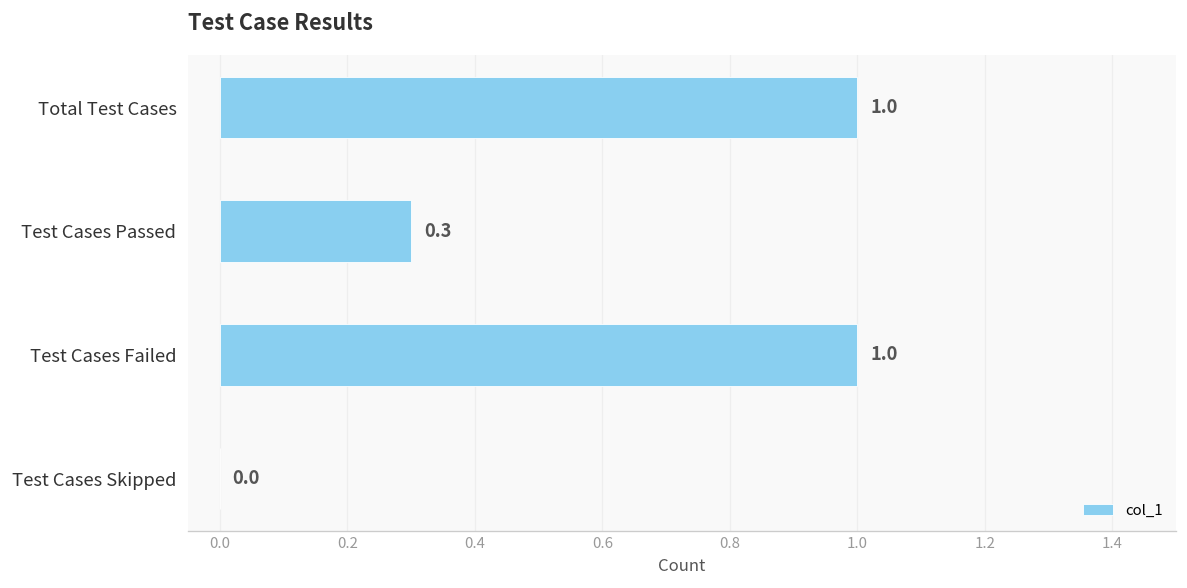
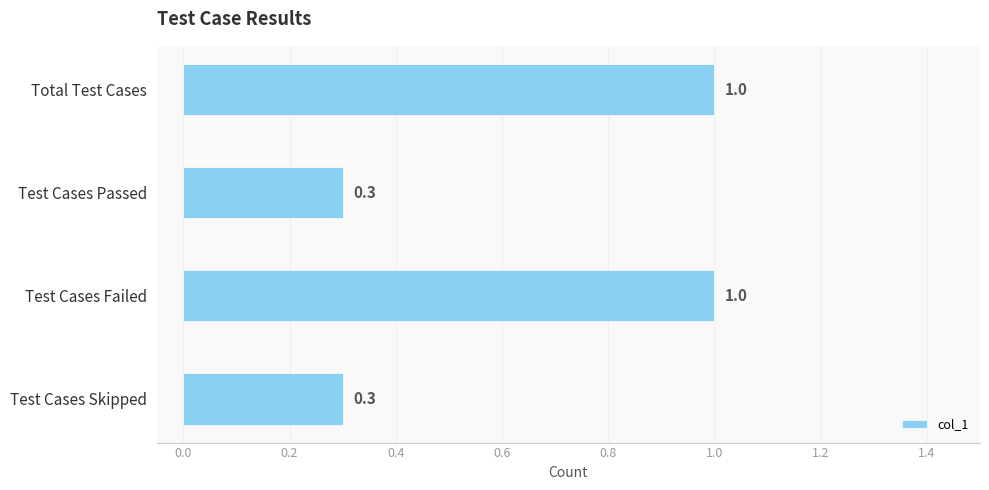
Test Cases Skipped: 0.0 -> 0.3
